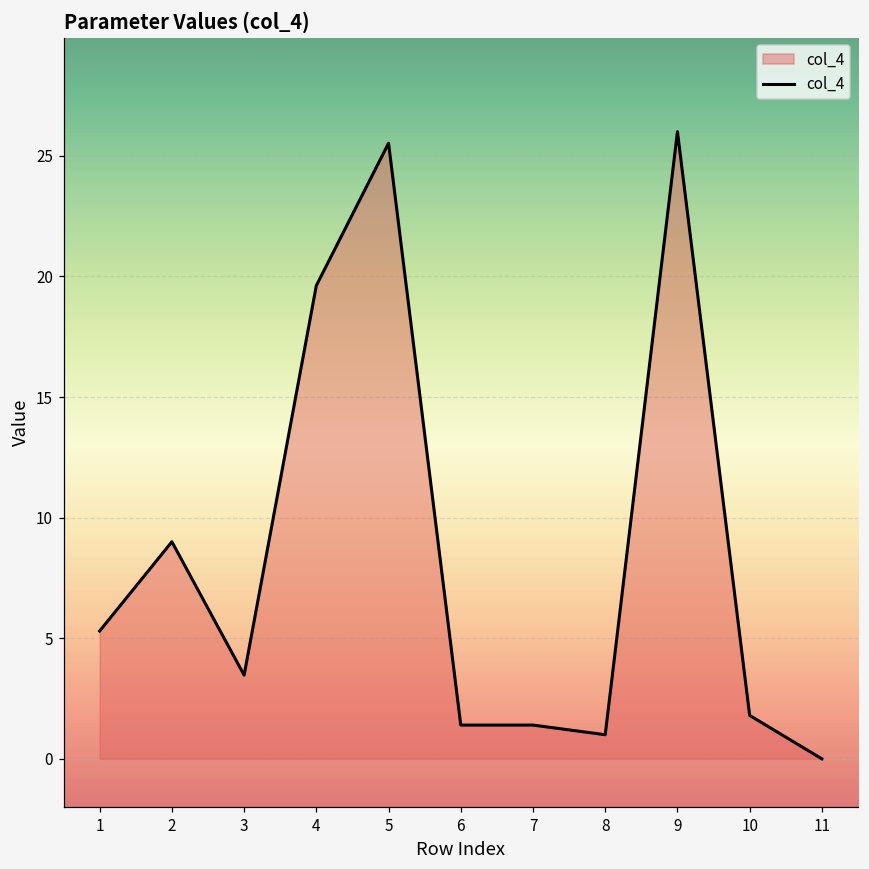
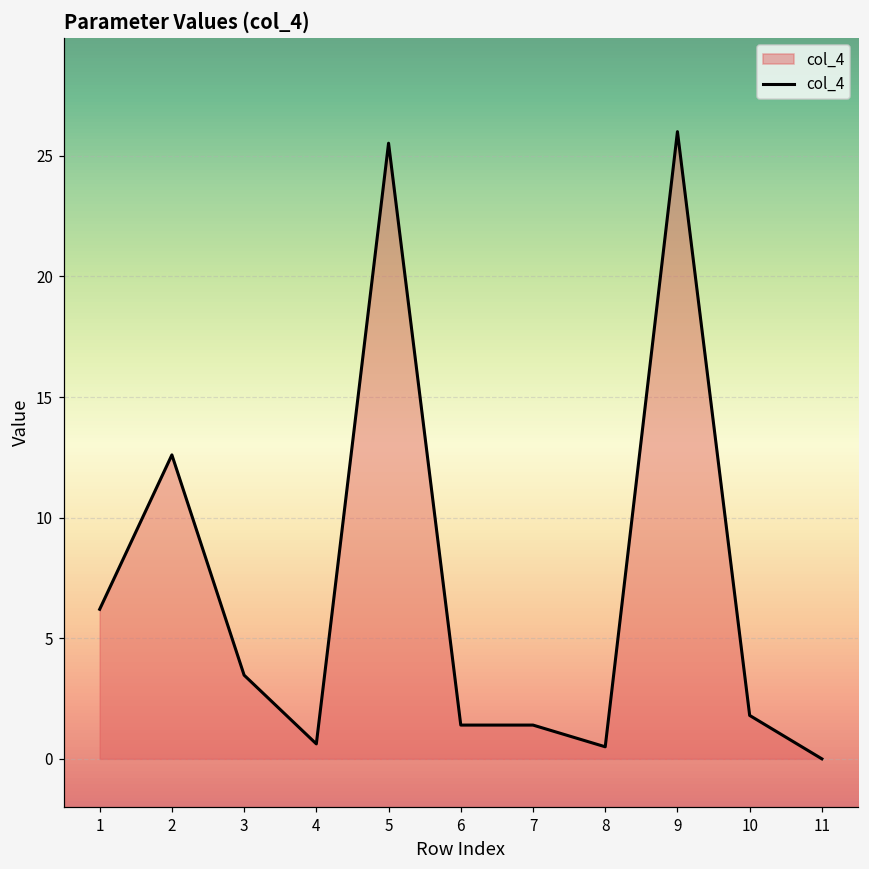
1: 5.3 -> 6.2
2: 9.0 -> 12.6
4: 19.6 -> 0.6
8: 1.0 -> 0.5
